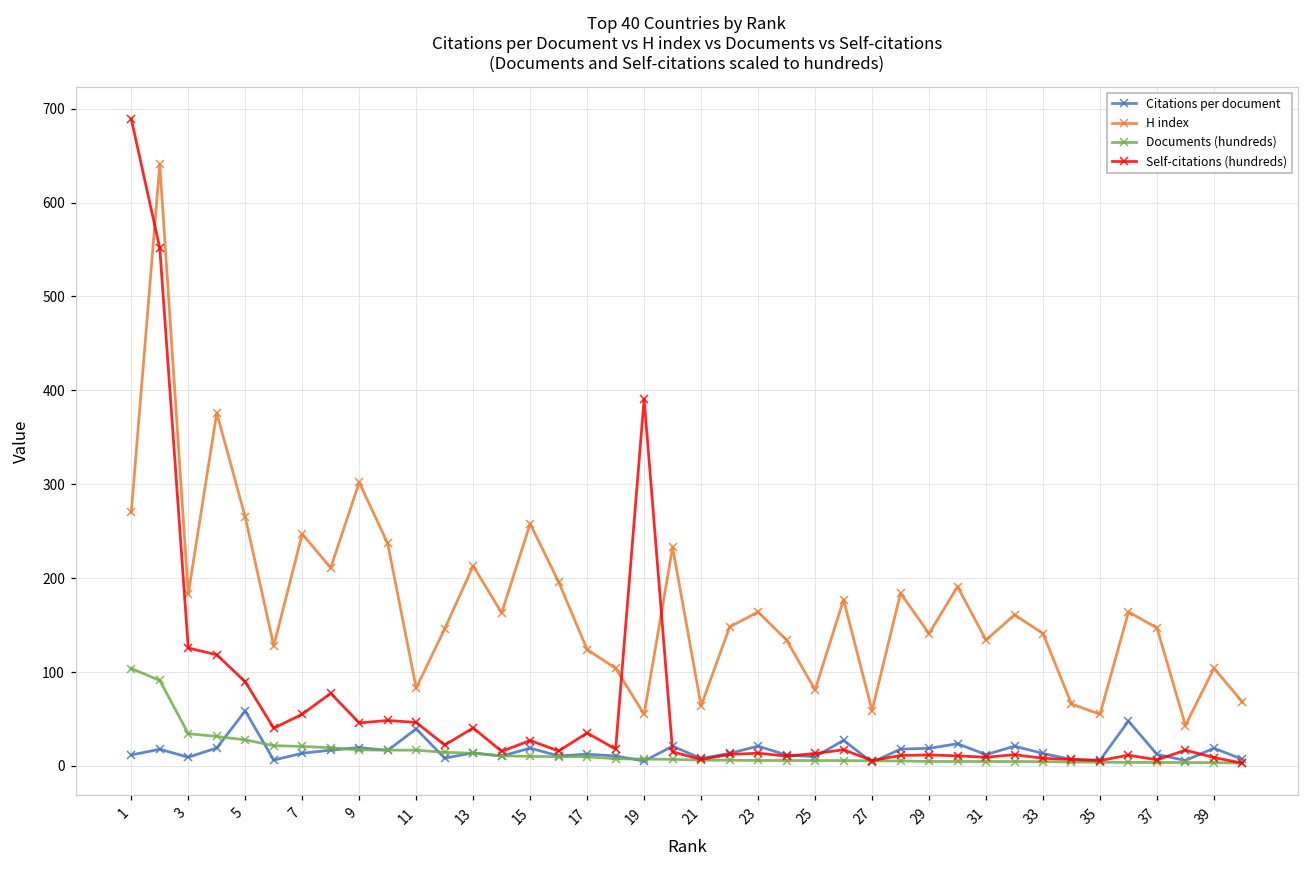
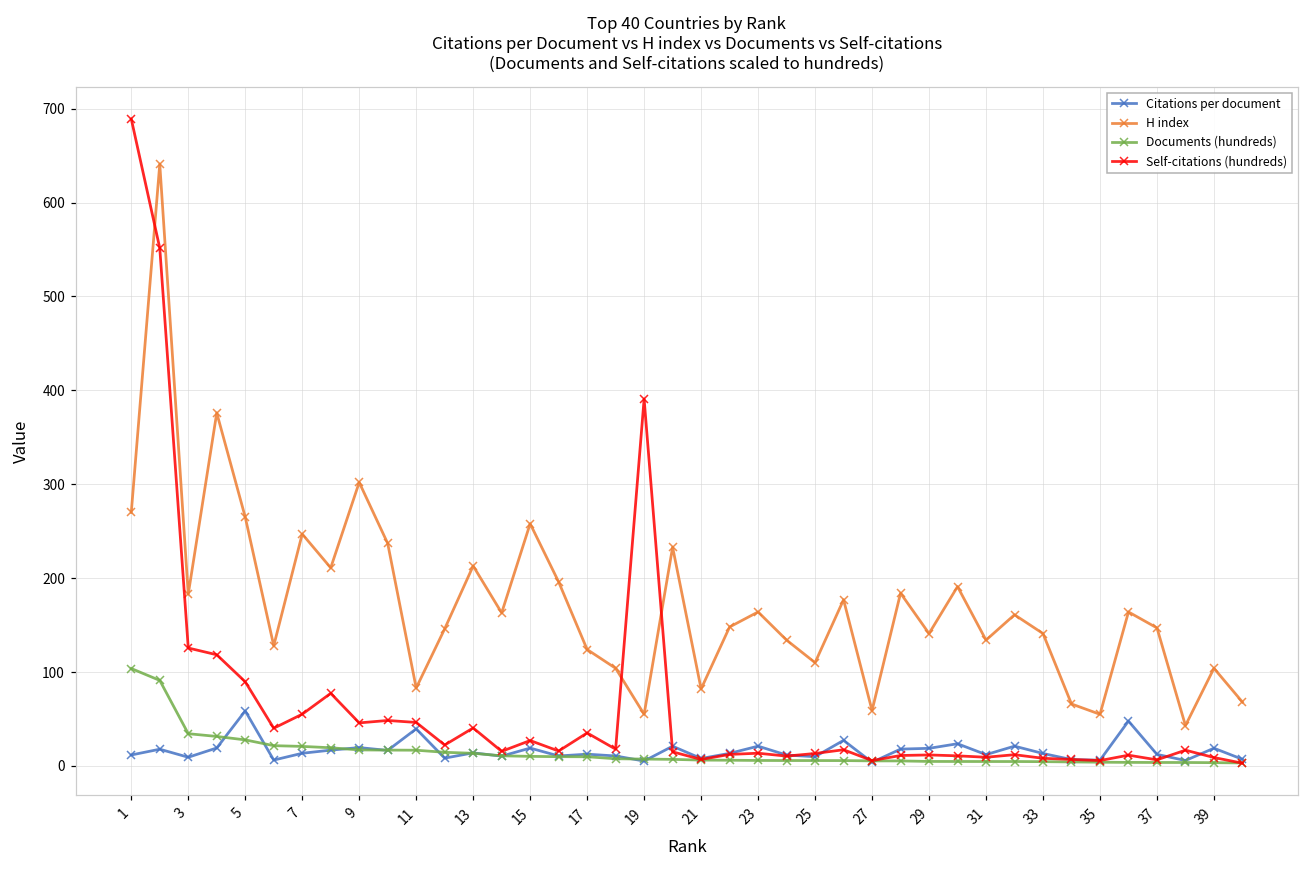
H index, 21: 60 -> 80
H index, 25: 80 -> 110
